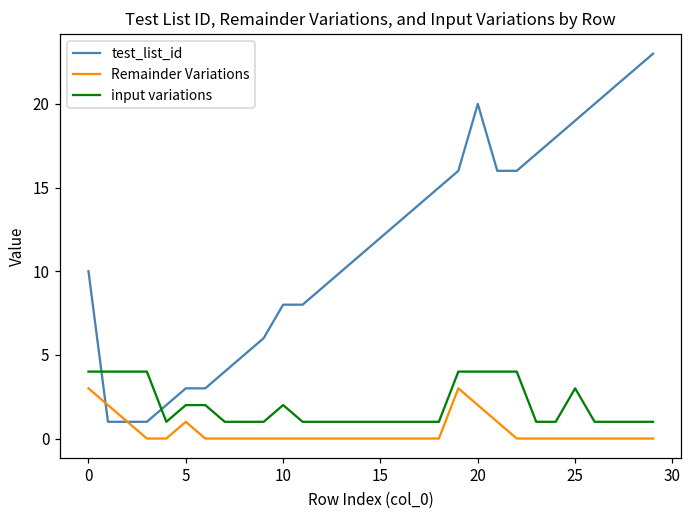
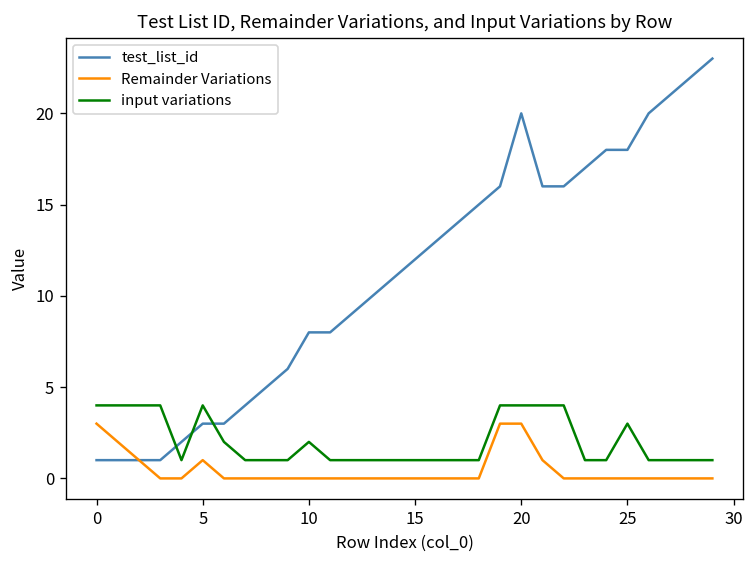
test_list_id, 0: 10 -> 1
input variations, 5: 2 -> 4
Remainder Variations, 20: 2 -> 3
test_list_id, 25: 19 -> 18
